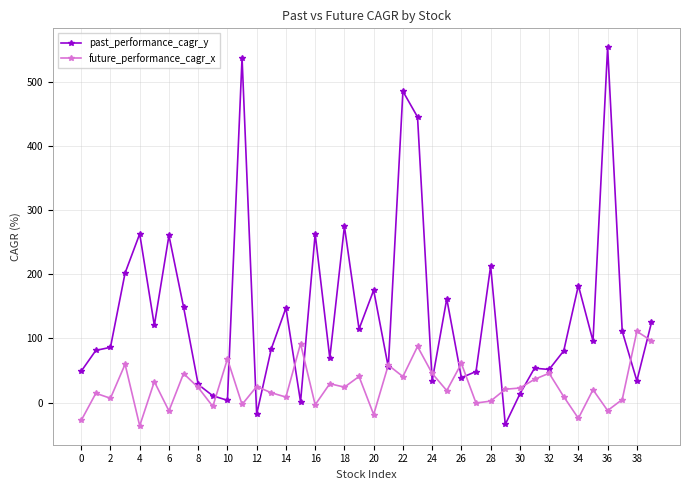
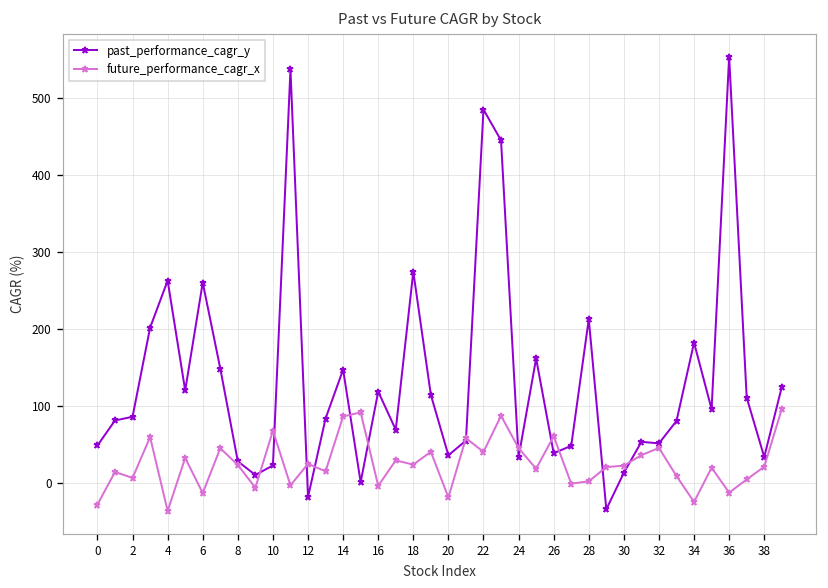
past_performance_cagr_y, 10: 0 -> 20
future_performance_cagr_x, 14: 10 -> 90
past_performance_cagr_y, 16: 260 -> 120
past_performance_cagr_y, 20: 180 -> 40
future_performance_cagr_x, 38: 110 -> 20
